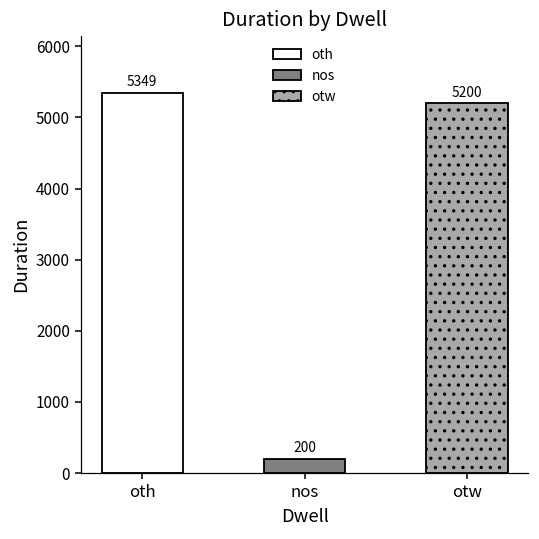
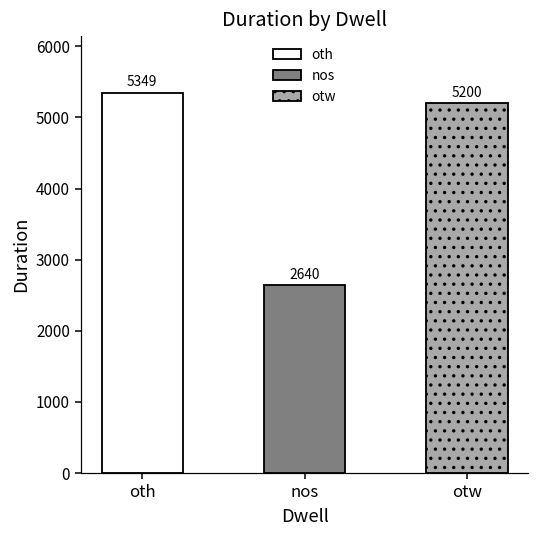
nos: 200 -> 2640
